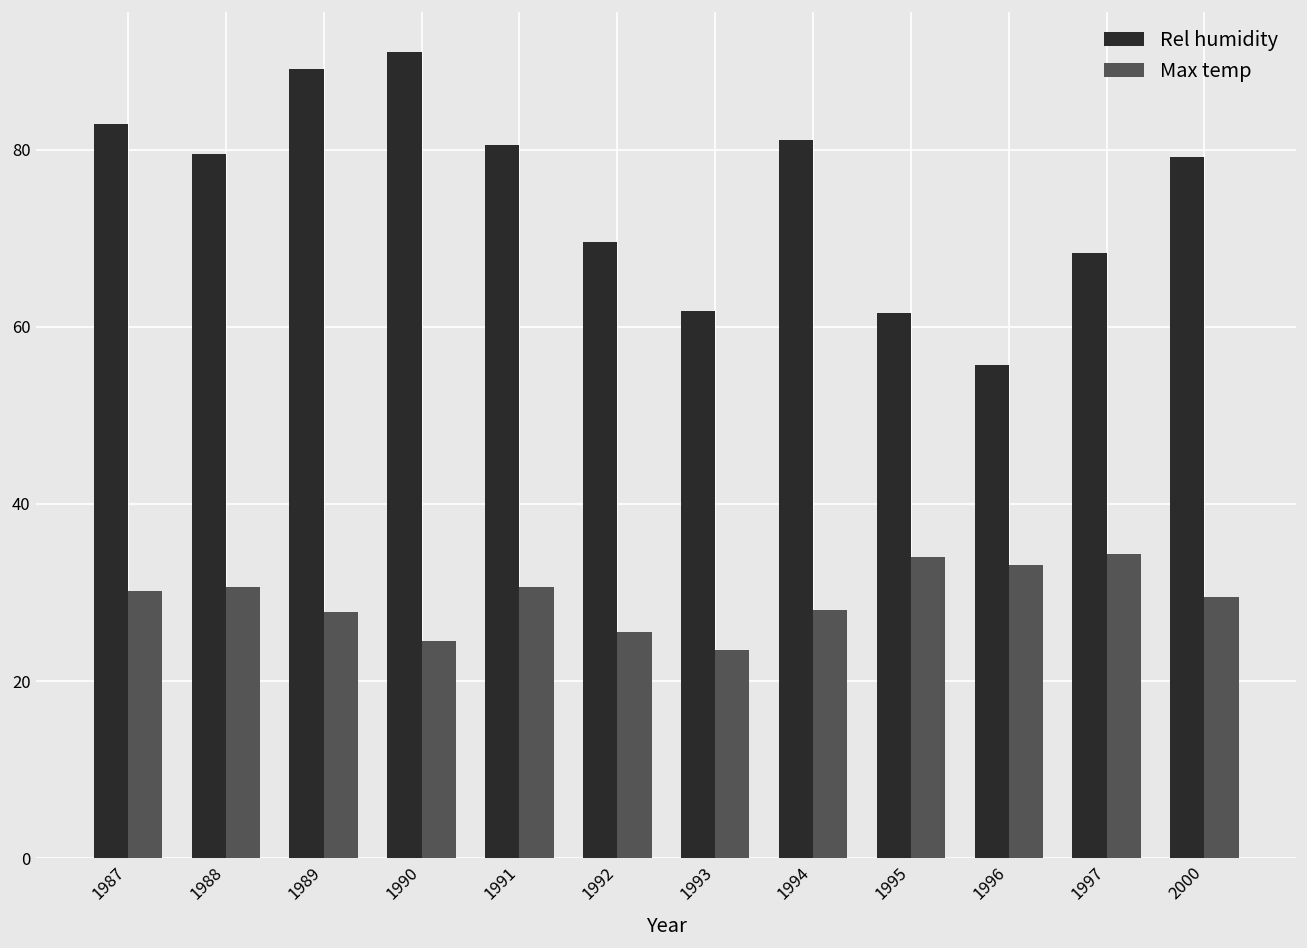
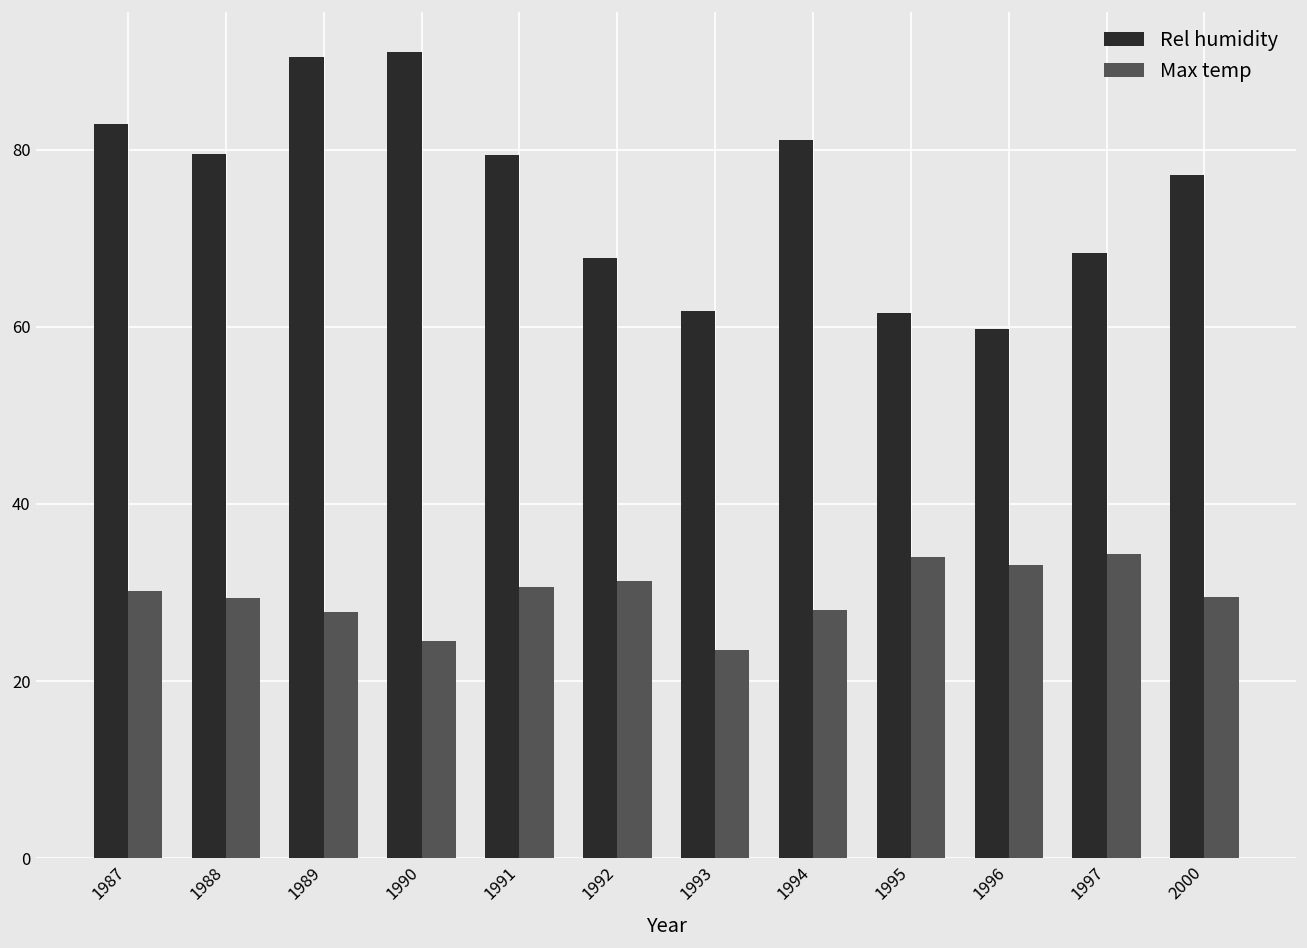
Max temp, 1988: 31 -> 29
Rel humidity, 1989: 89 -> 90
Rel humidity, 1991: 81 -> 79
Rel humidity, 1992: 70 -> 68
Max temp, 1992: 26 -> 31
Rel humidity, 1996: 56 -> 60
Rel humidity, 2000: 79 -> 77
